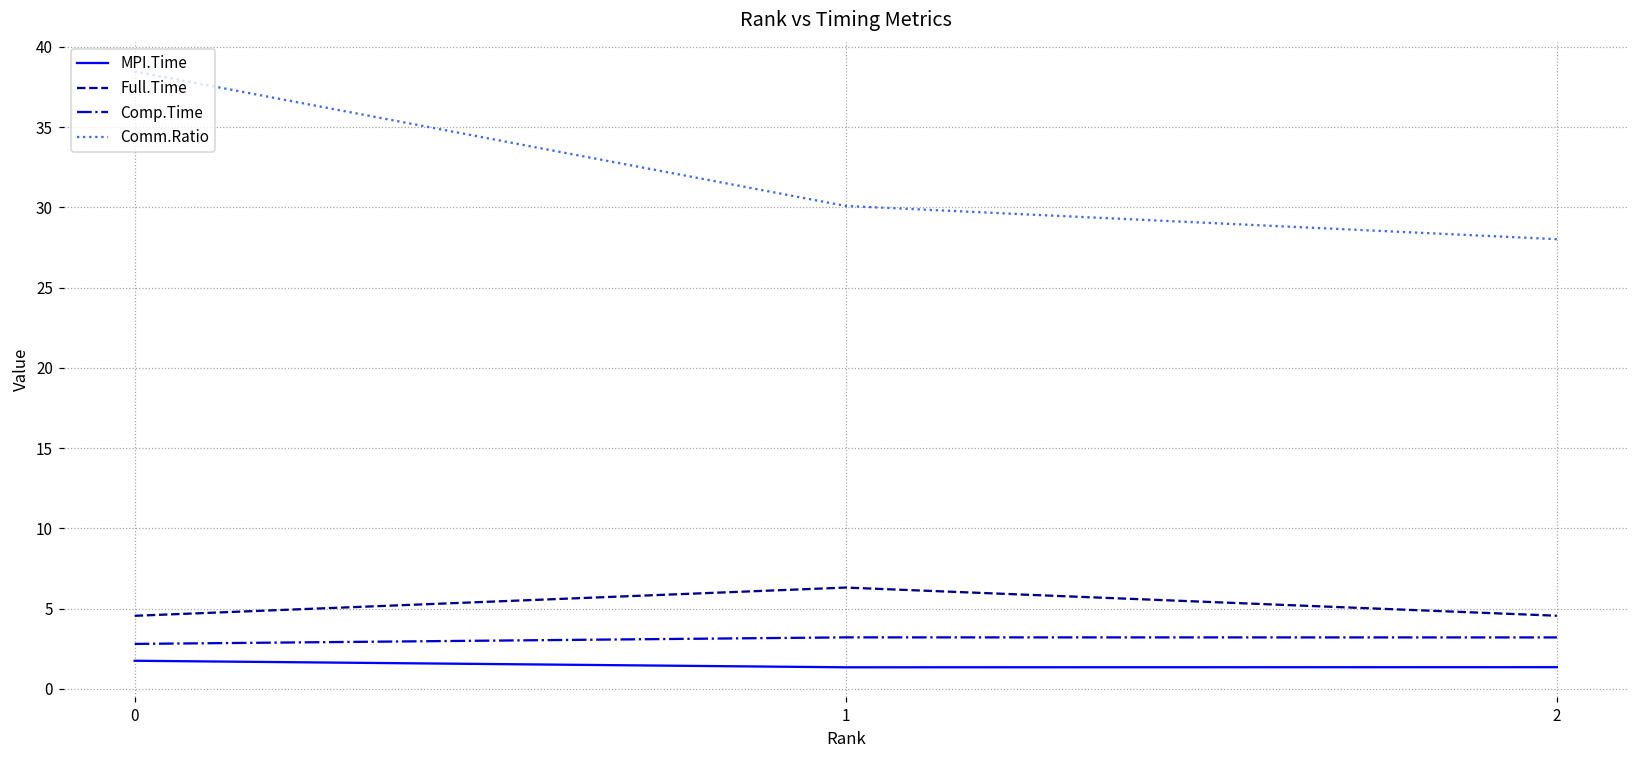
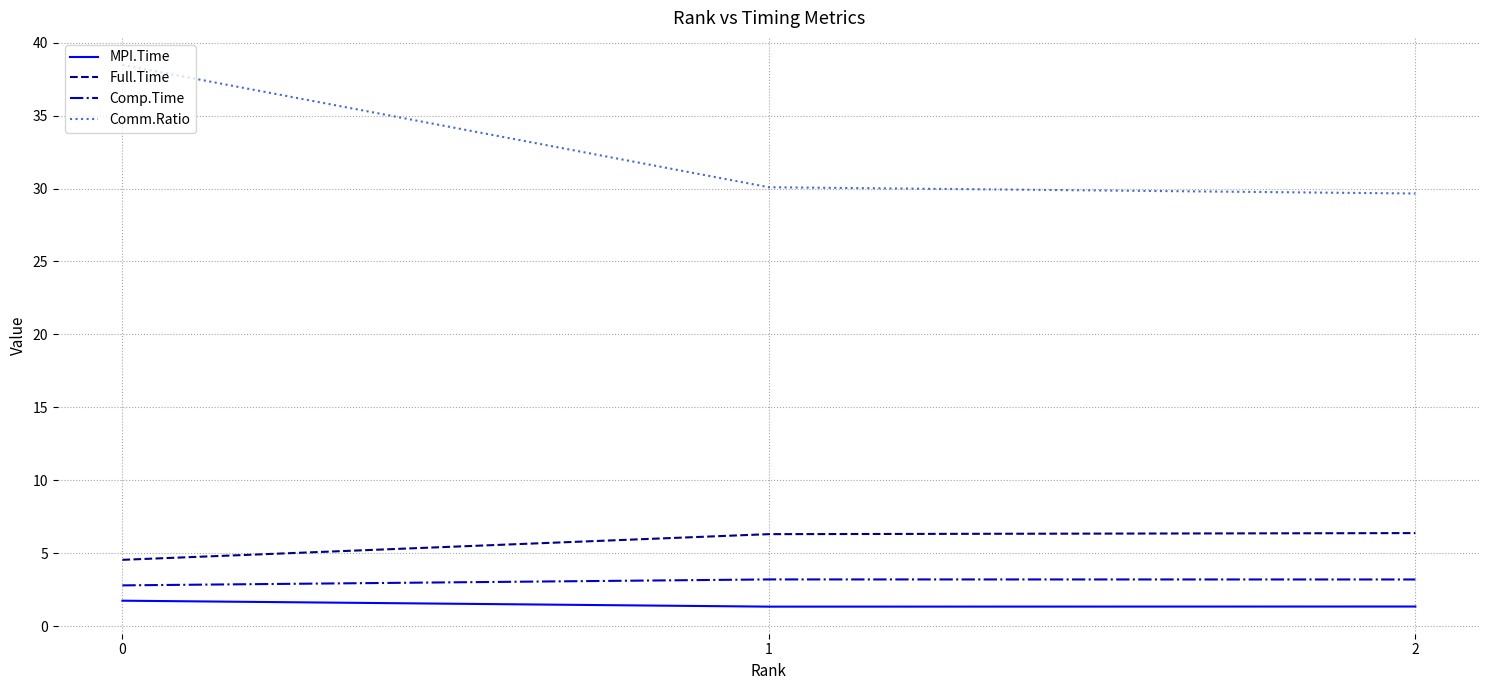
Full.Time, 2: 4.6 -> 6.4
Comm.Ratio, 2: 28.0 -> 29.7
